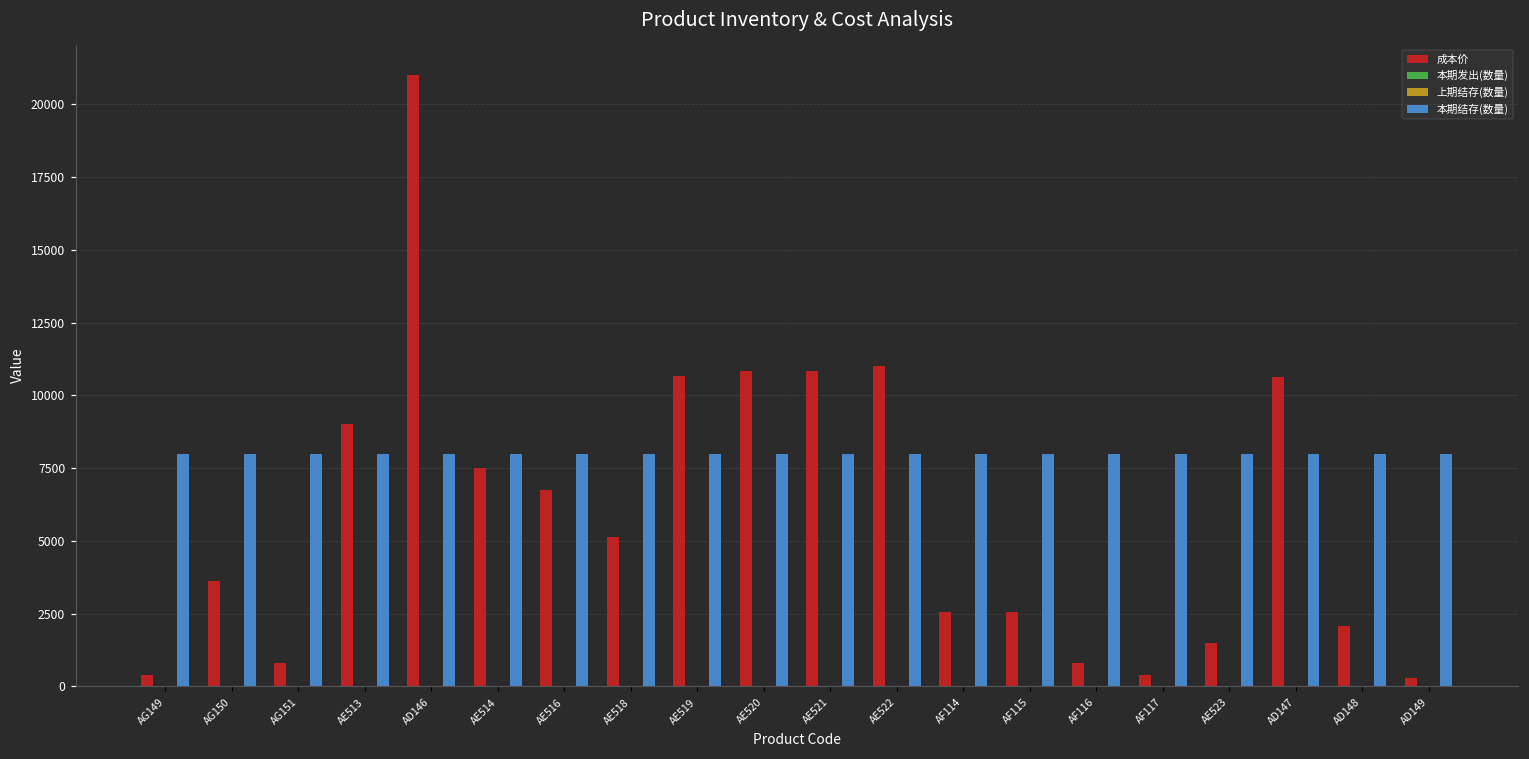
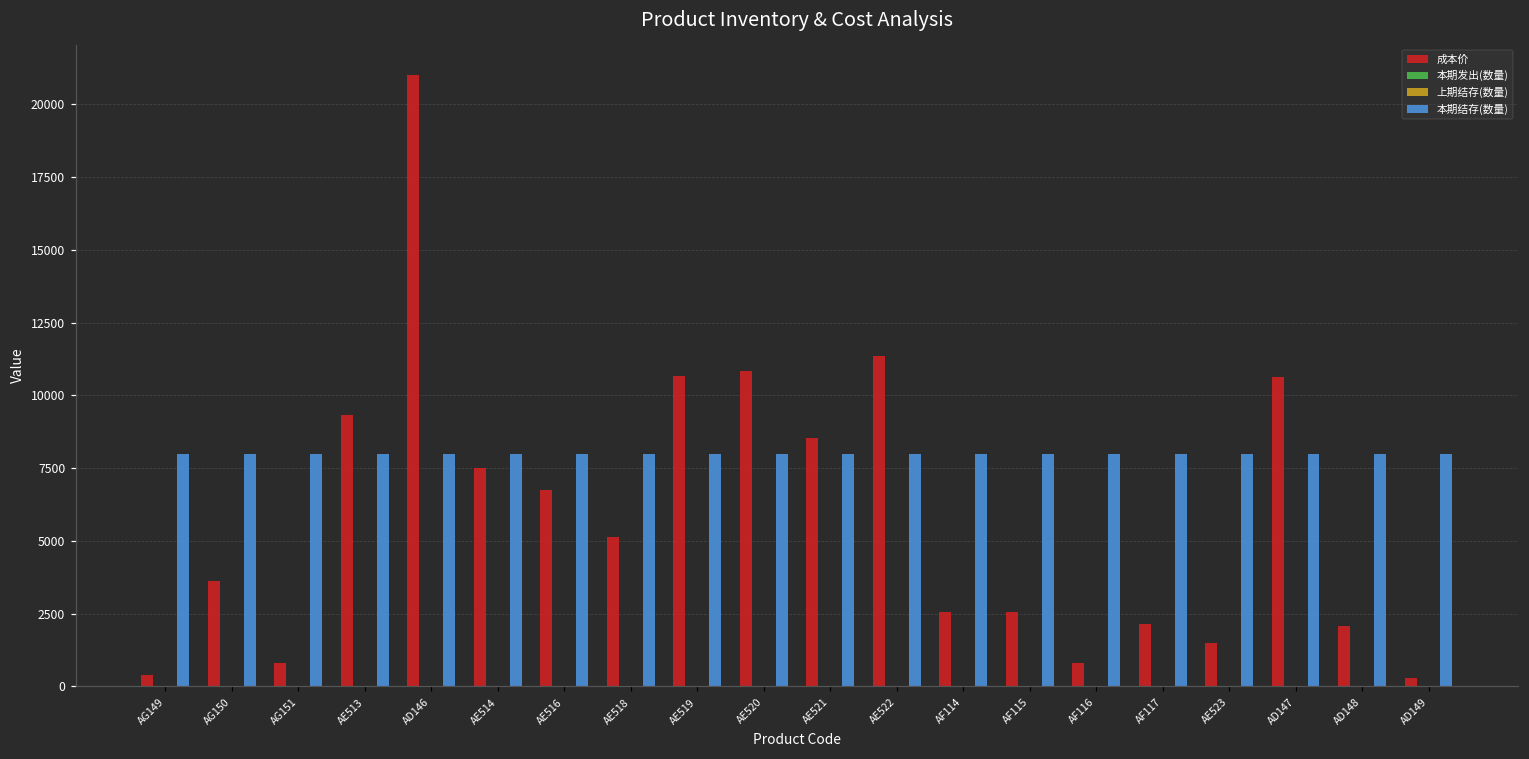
成本价, AE513: 9000 -> 9300
成本价, AE521: 10900 -> 8500
成本价, AE522: 11000 -> 11300
成本价, AF117: 400 -> 2200
